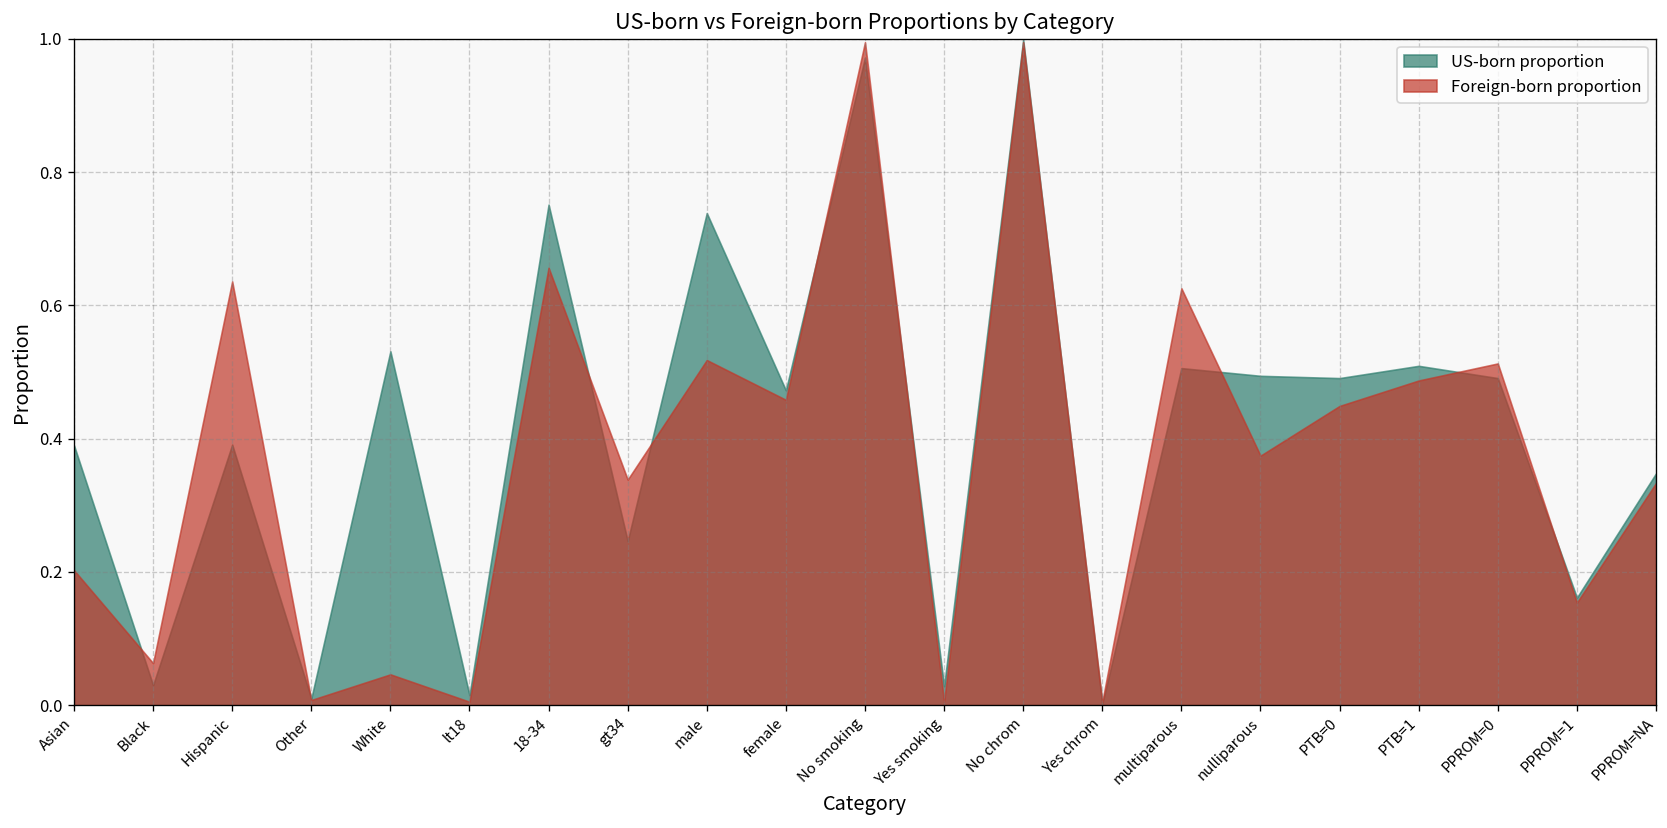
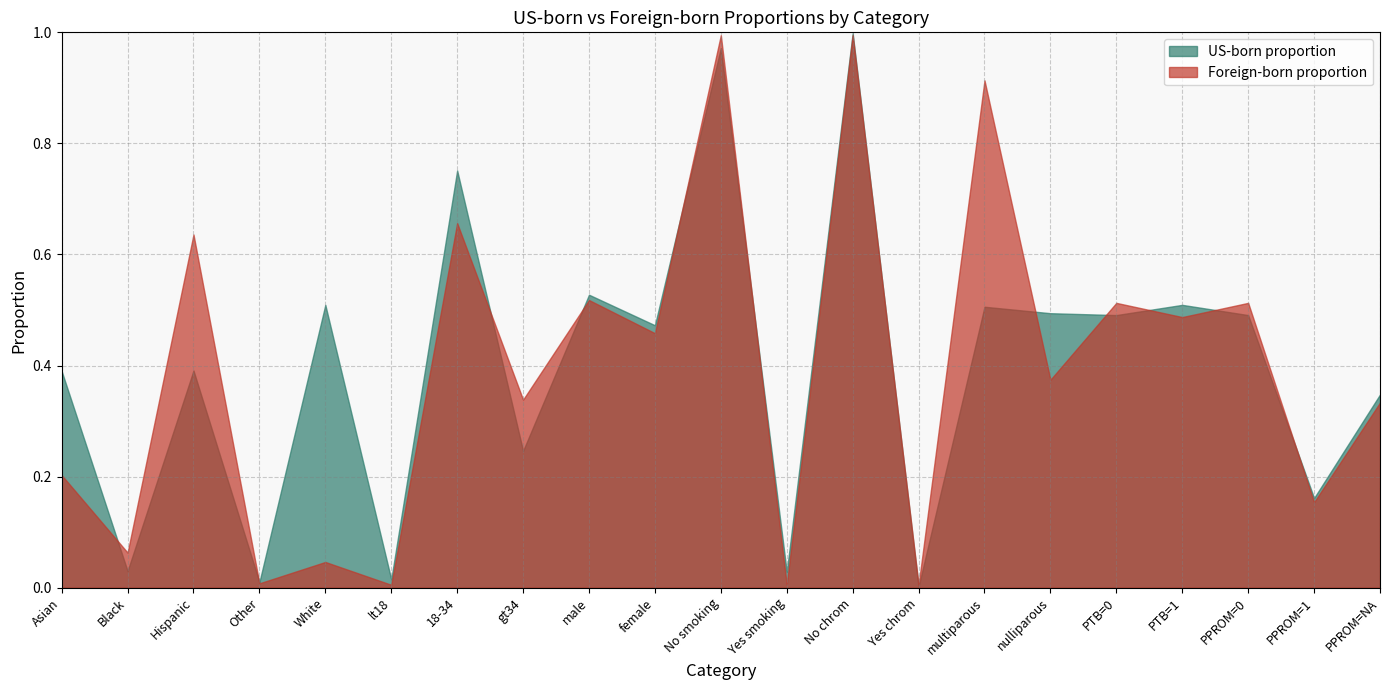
US-born proportion, White: 0.53 -> 0.51
US-born proportion, male: 0.74 -> 0.53
Foreign-born proportion, multiparous: 0.63 -> 0.91
Foreign-born proportion, PTB=0: 0.45 -> 0.51
